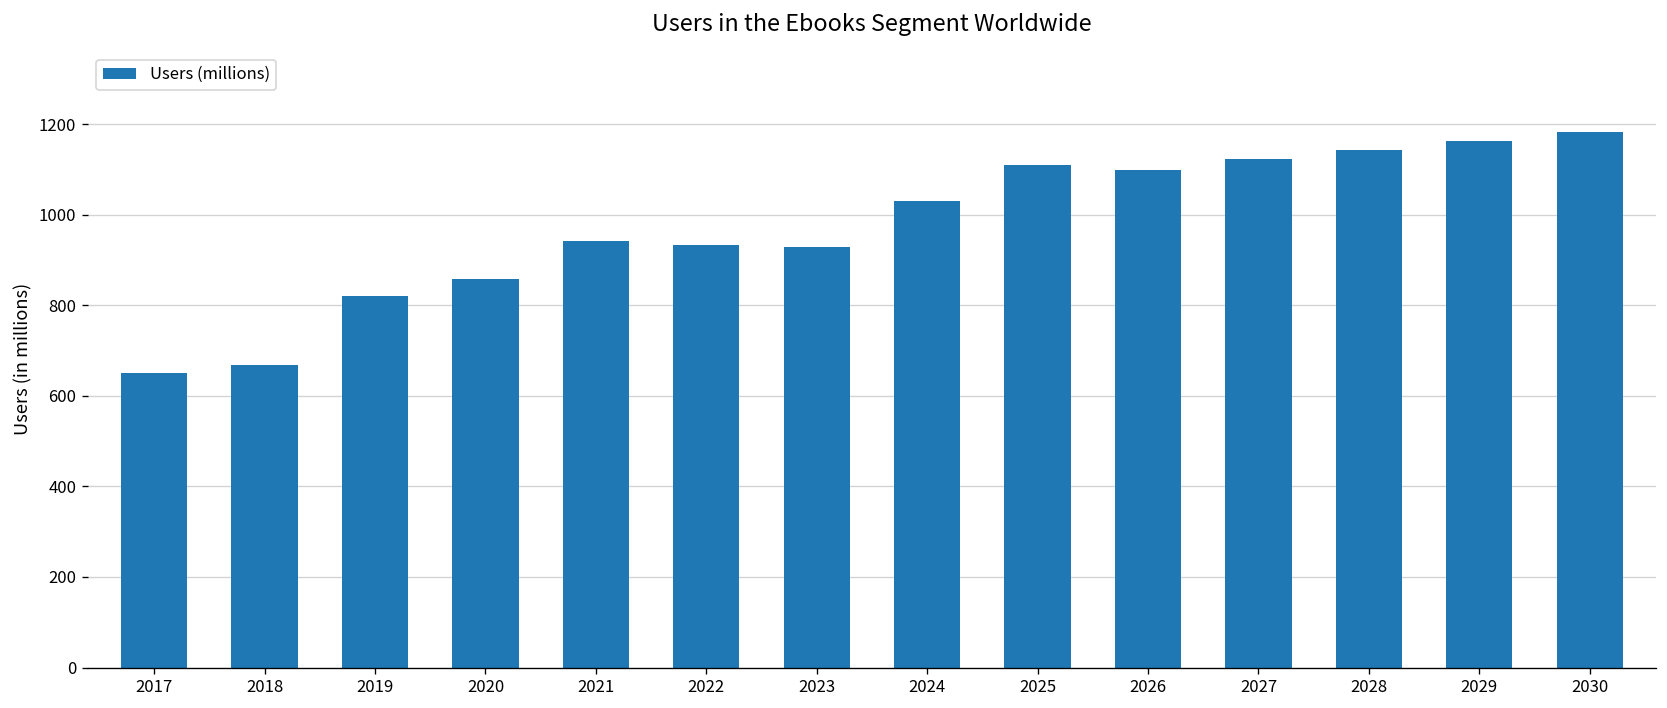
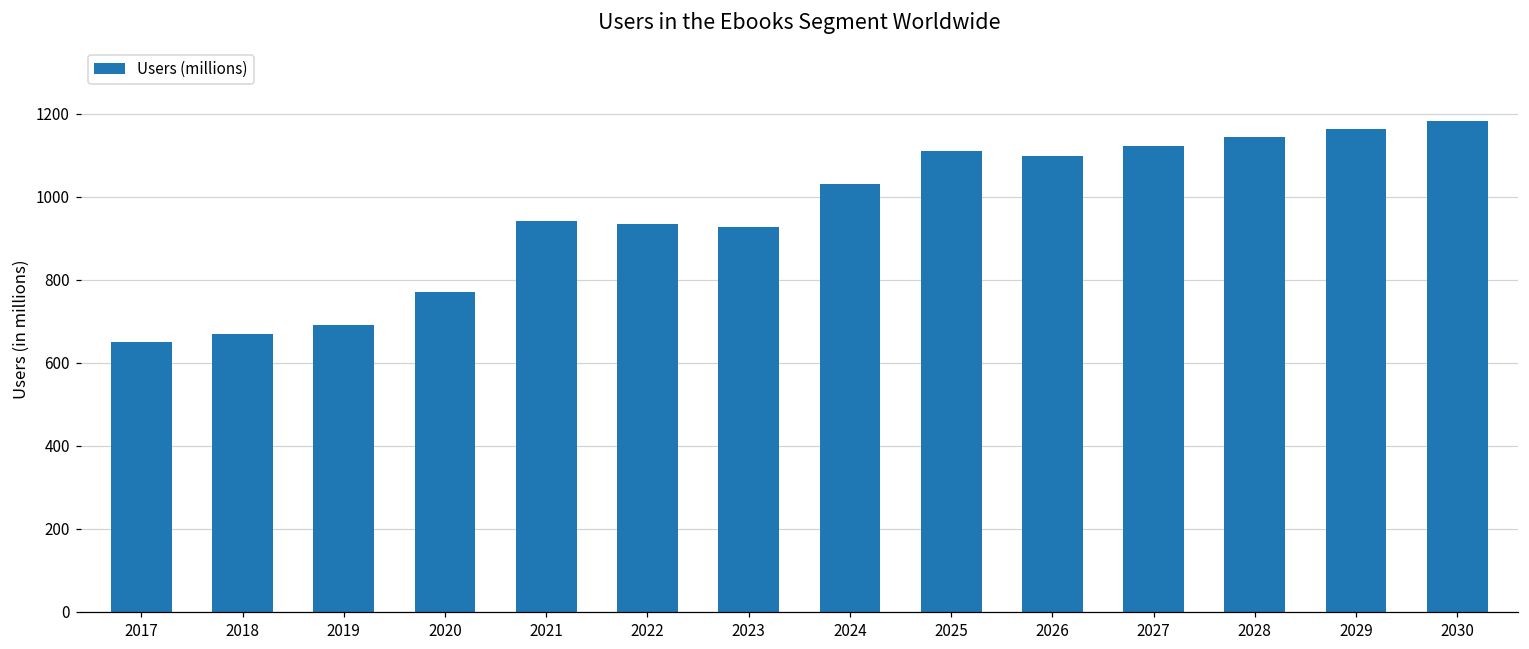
2019: 820 -> 690
2020: 860 -> 770
